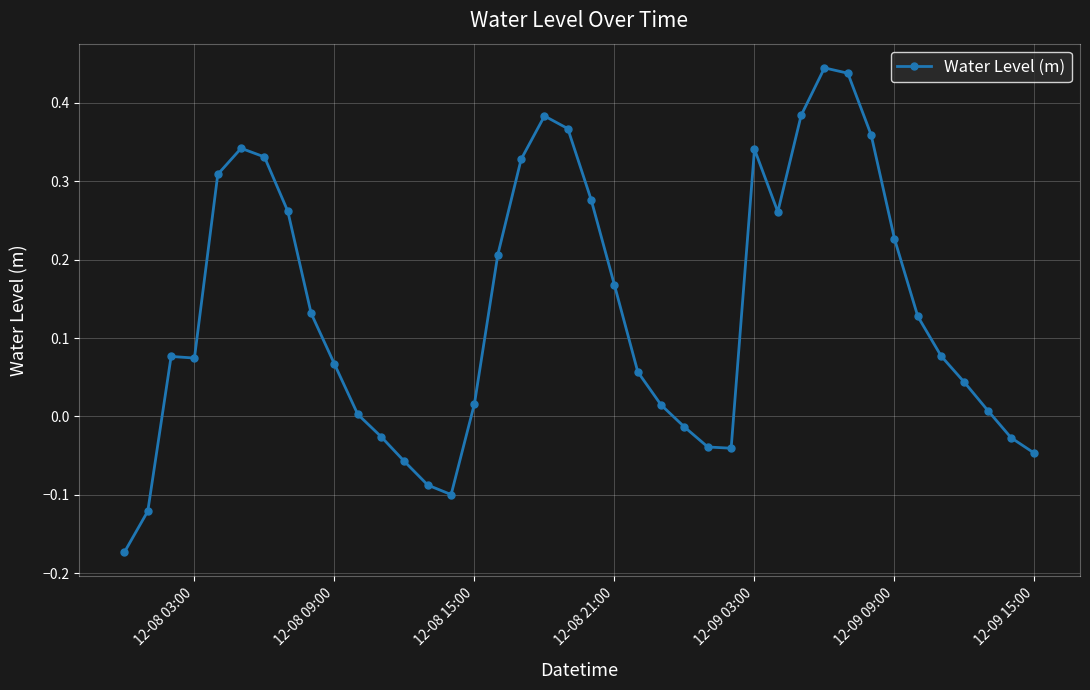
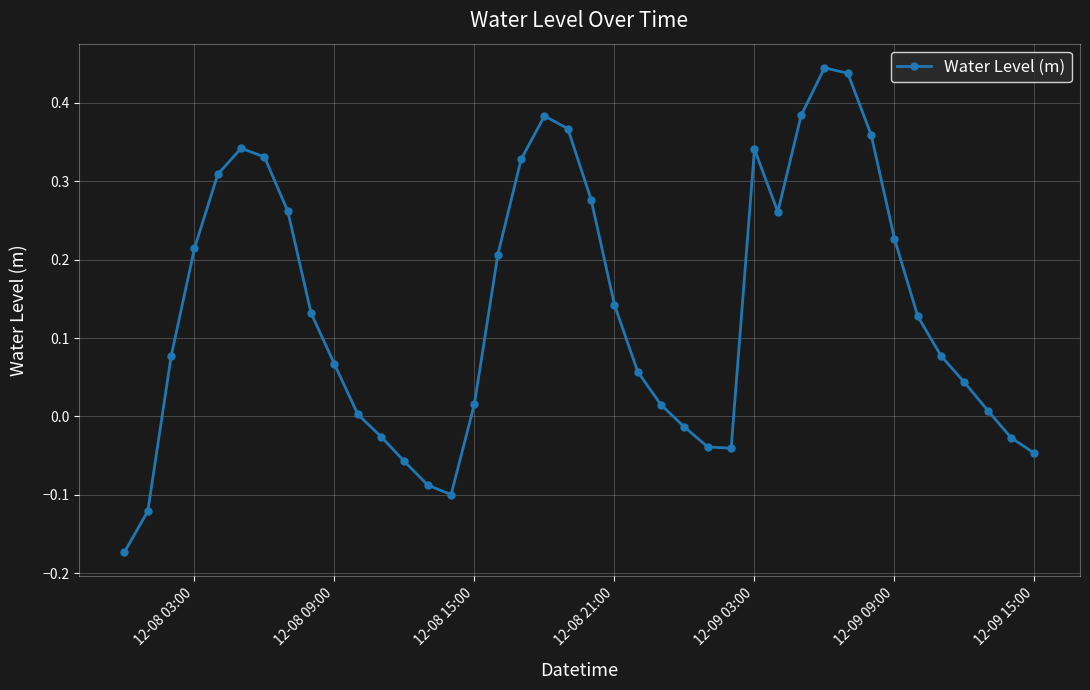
12-08 03:00: 0.07 -> 0.21
12-08 21:00: 0.17 -> 0.14
